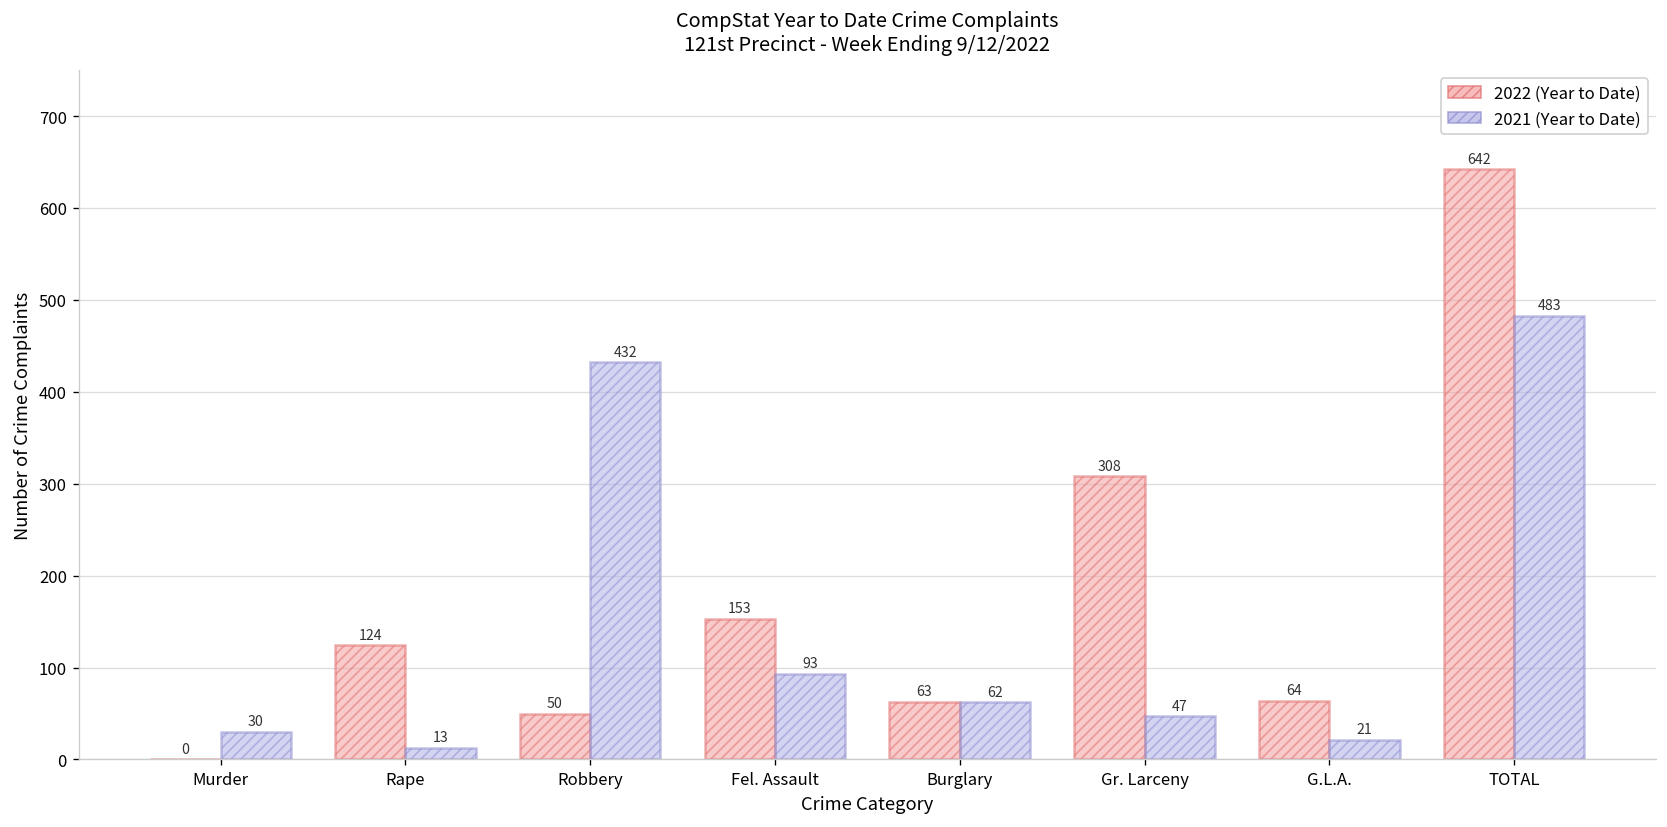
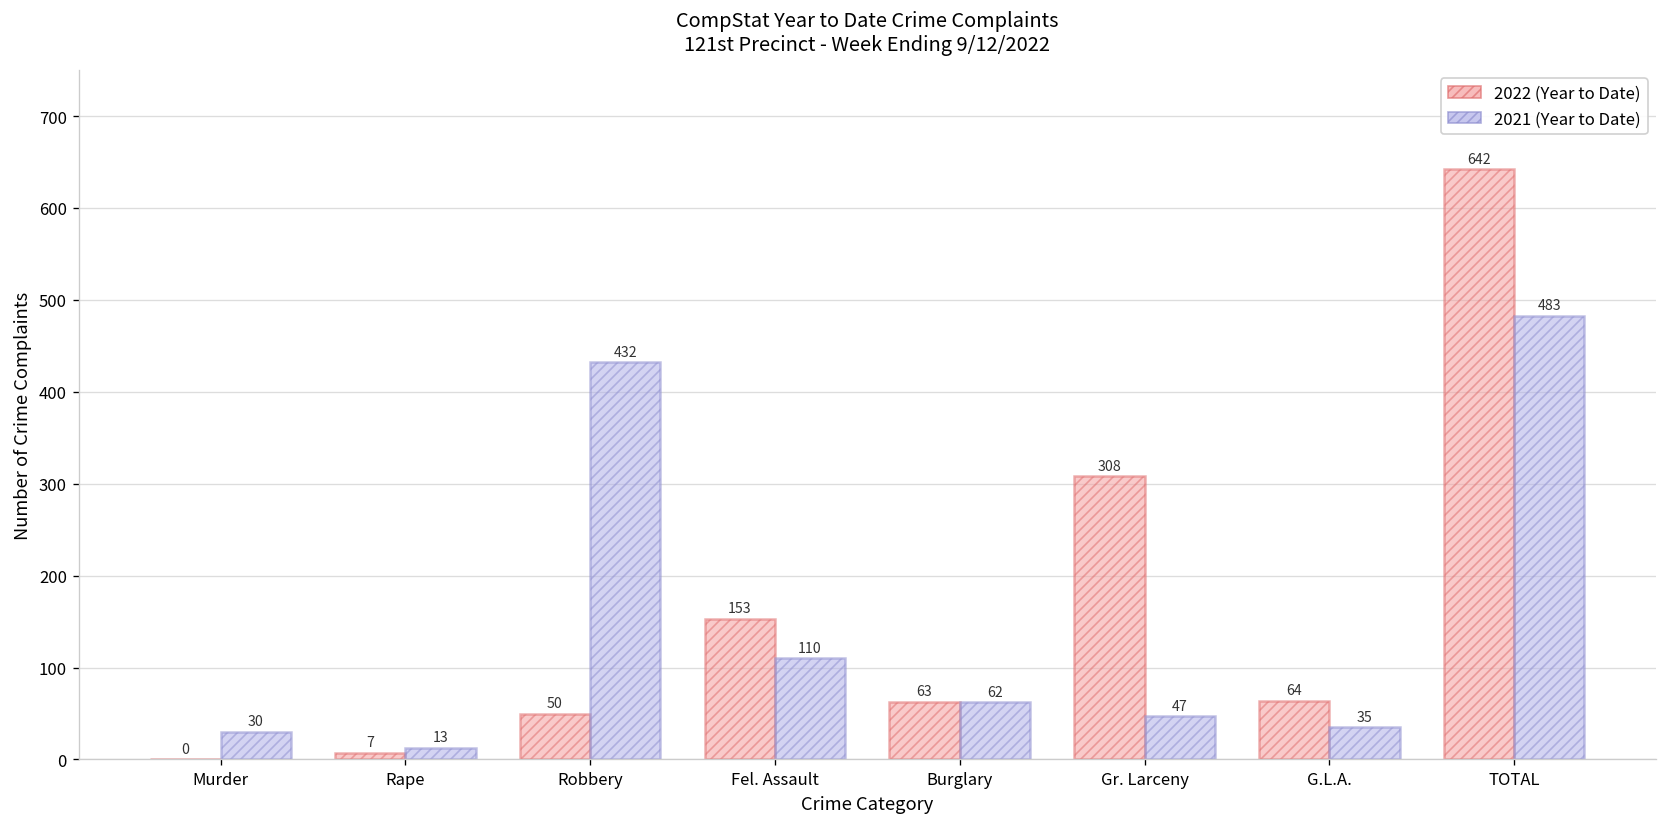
2022 (Year to Date), Rape: 124 -> 7
2021 (Year to Date), Fel. Assault: 93 -> 110
2021 (Year to Date), G.L.A.: 21 -> 35
